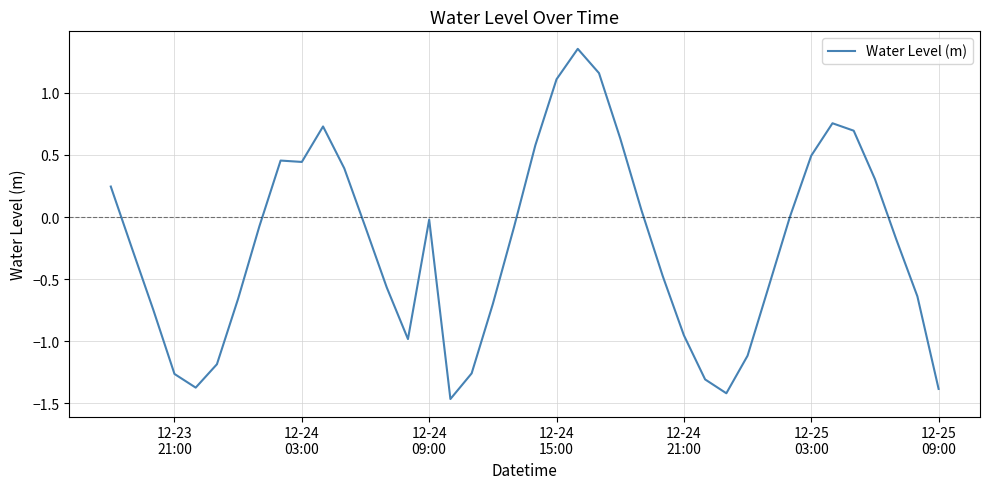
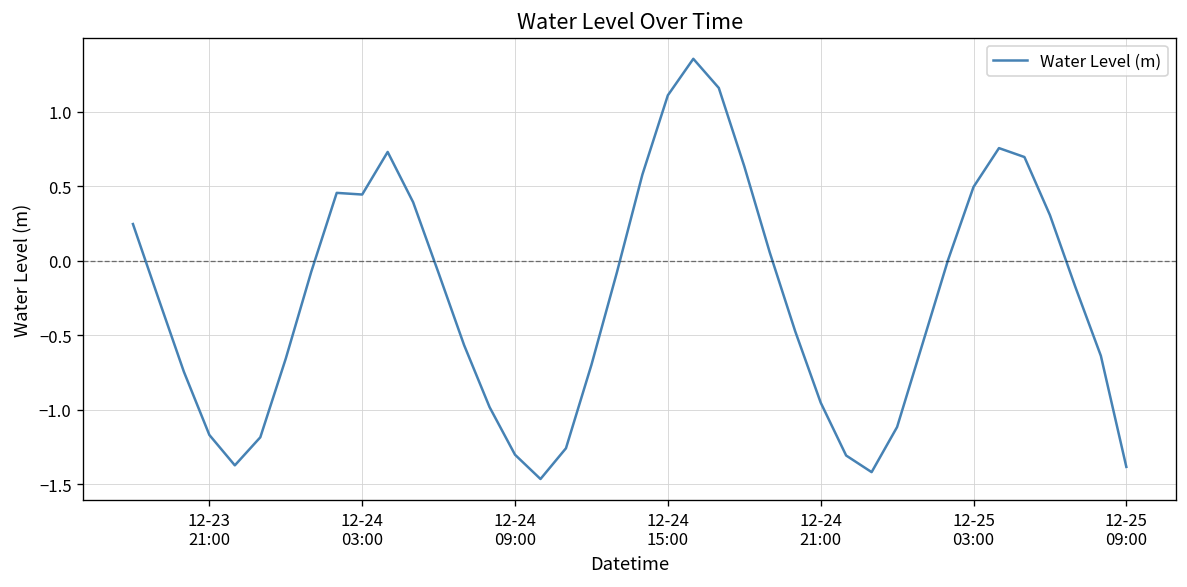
12-23 21:00: -1.26 -> -1.17
12-24 09:00: -0.02 -> -1.30
